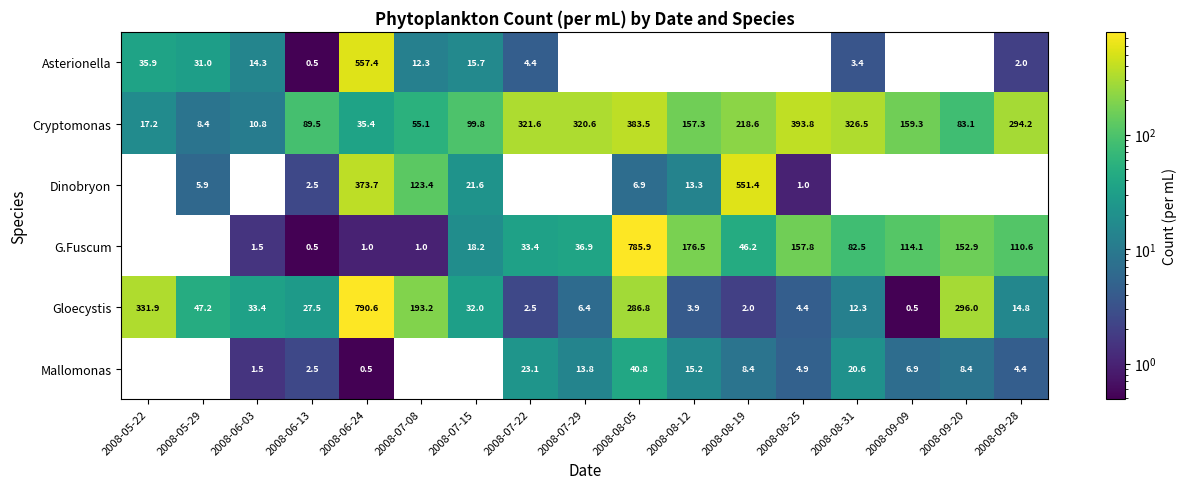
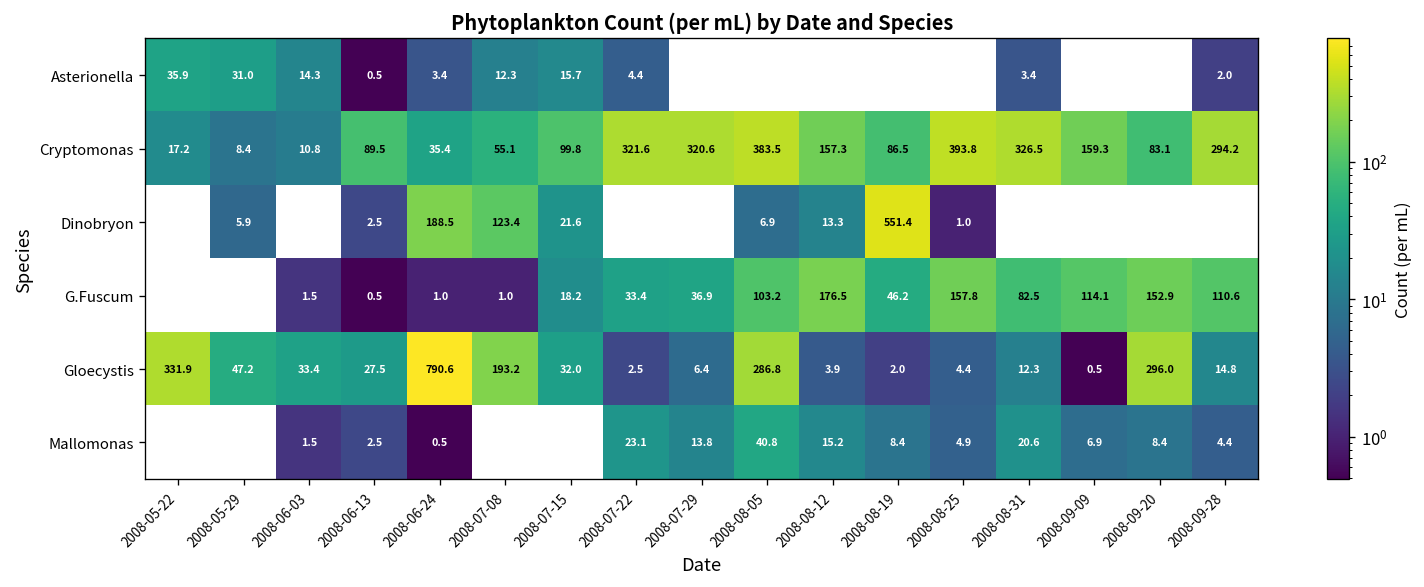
Asterionella, 2008-06-24: 557.4 -> 3.4
Cryptomonas, 2008-08-19: 218.6 -> 86.5
Dinobryon, 2008-06-24: 373.7 -> 188.5
G.Fuscum, 2008-08-05: 785.9 -> 103.2
